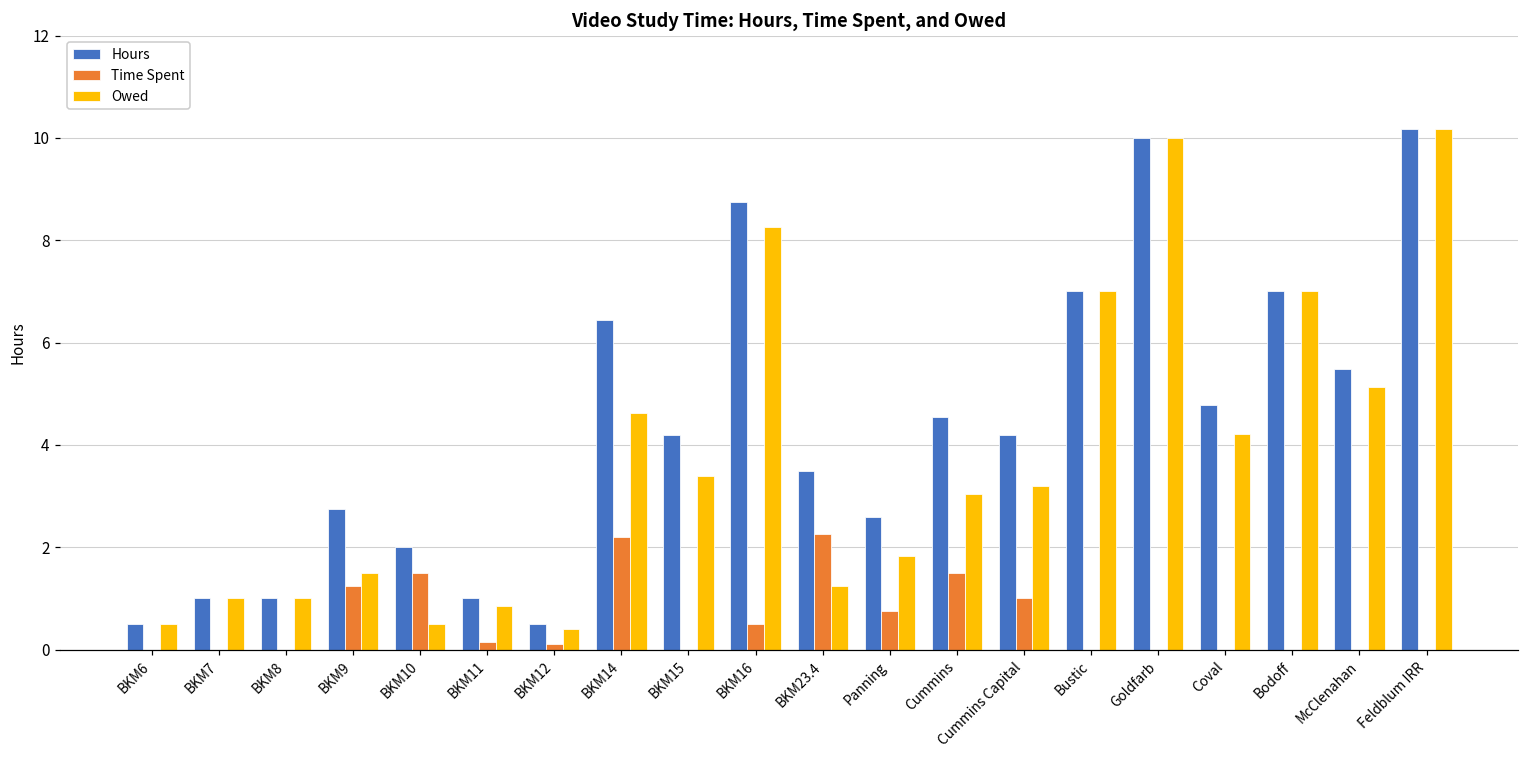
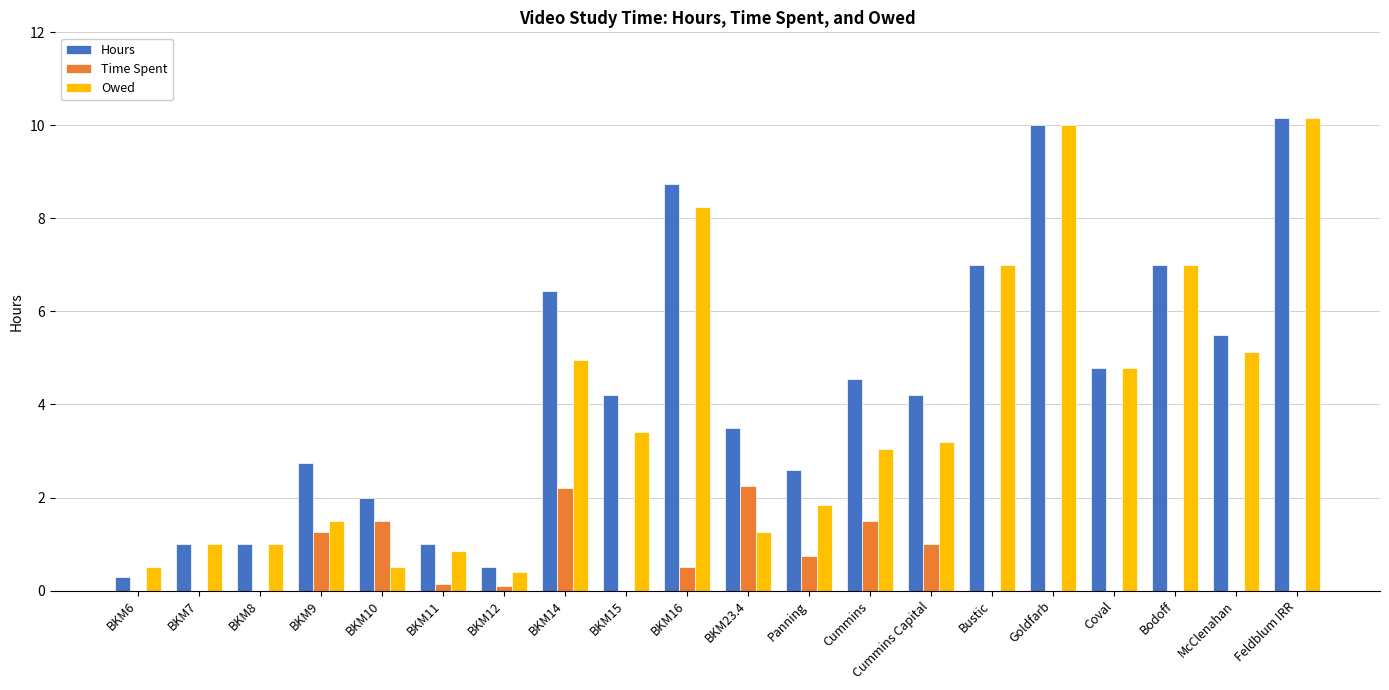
Hours, BKM6: 0.5 -> 0.3
Owed, BKM14: 4.6 -> 5.0
Owed, Coval: 4.2 -> 4.8
